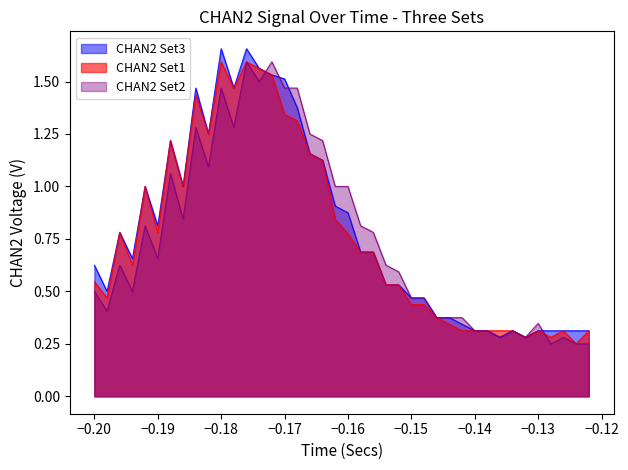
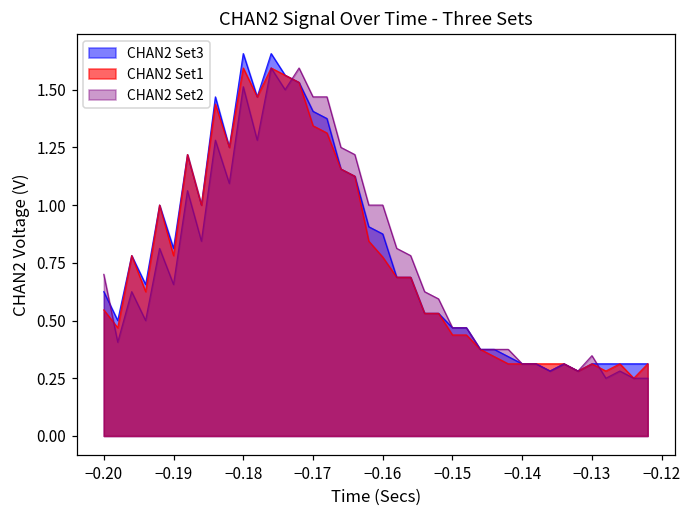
CHAN2 Set2, −0.20: 0.5 -> 0.7
CHAN2 Set2, −0.18: 1.47 -> 1.51
CHAN2 Set3, −0.17: 1.51 -> 1.41
